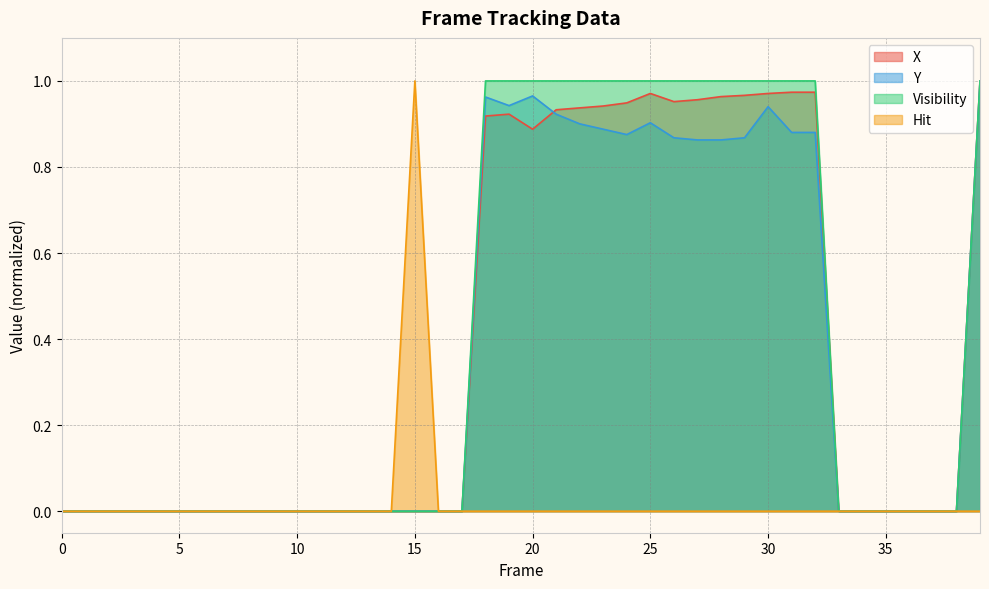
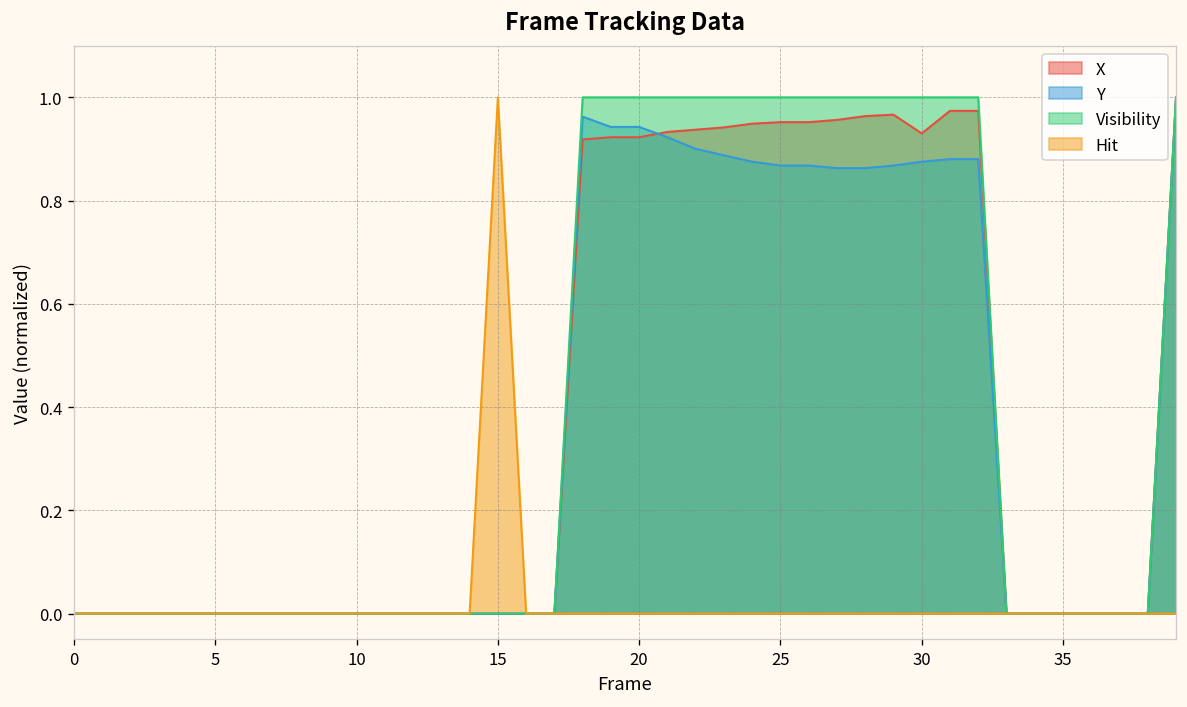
X, 20: 0.89 -> 0.92
Y, 20: 0.97 -> 0.94
X, 25: 0.97 -> 0.95
Y, 25: 0.90 -> 0.87
X, 30: 0.97 -> 0.93
Y, 30: 0.94 -> 0.88
